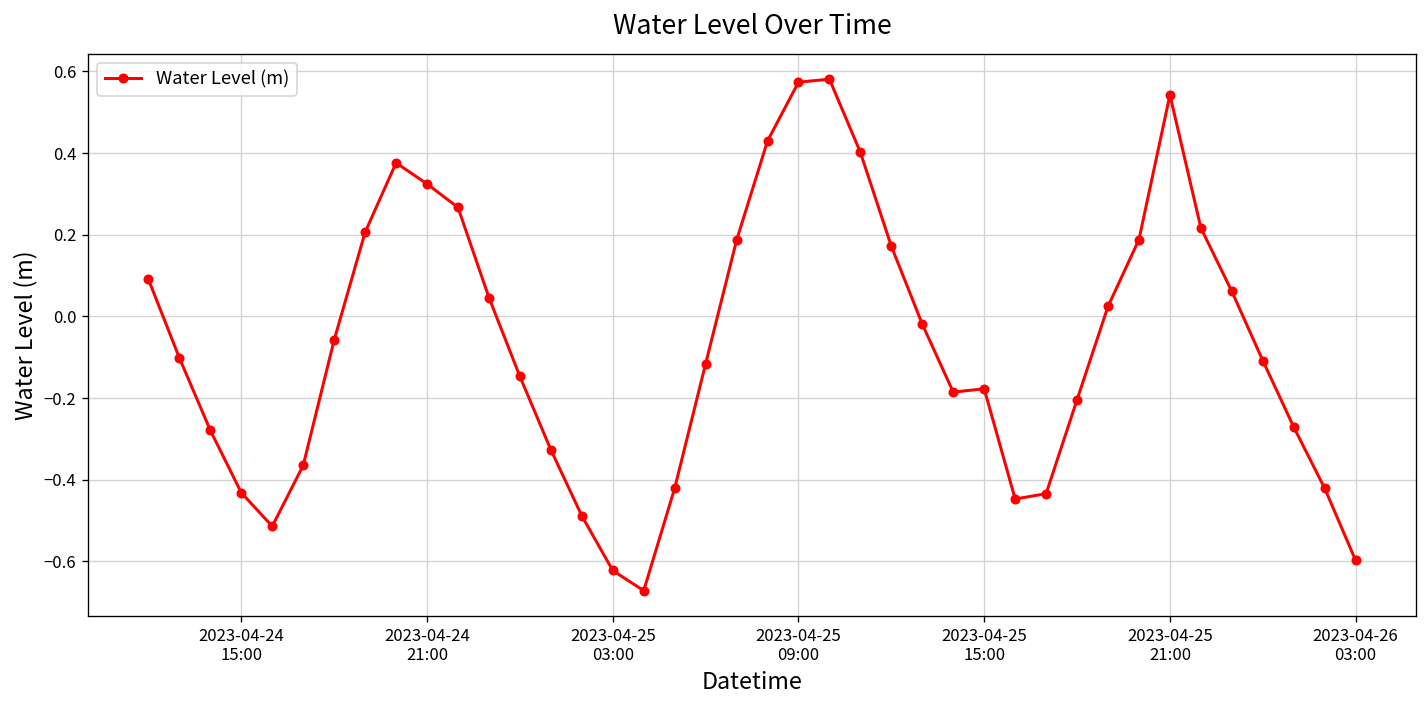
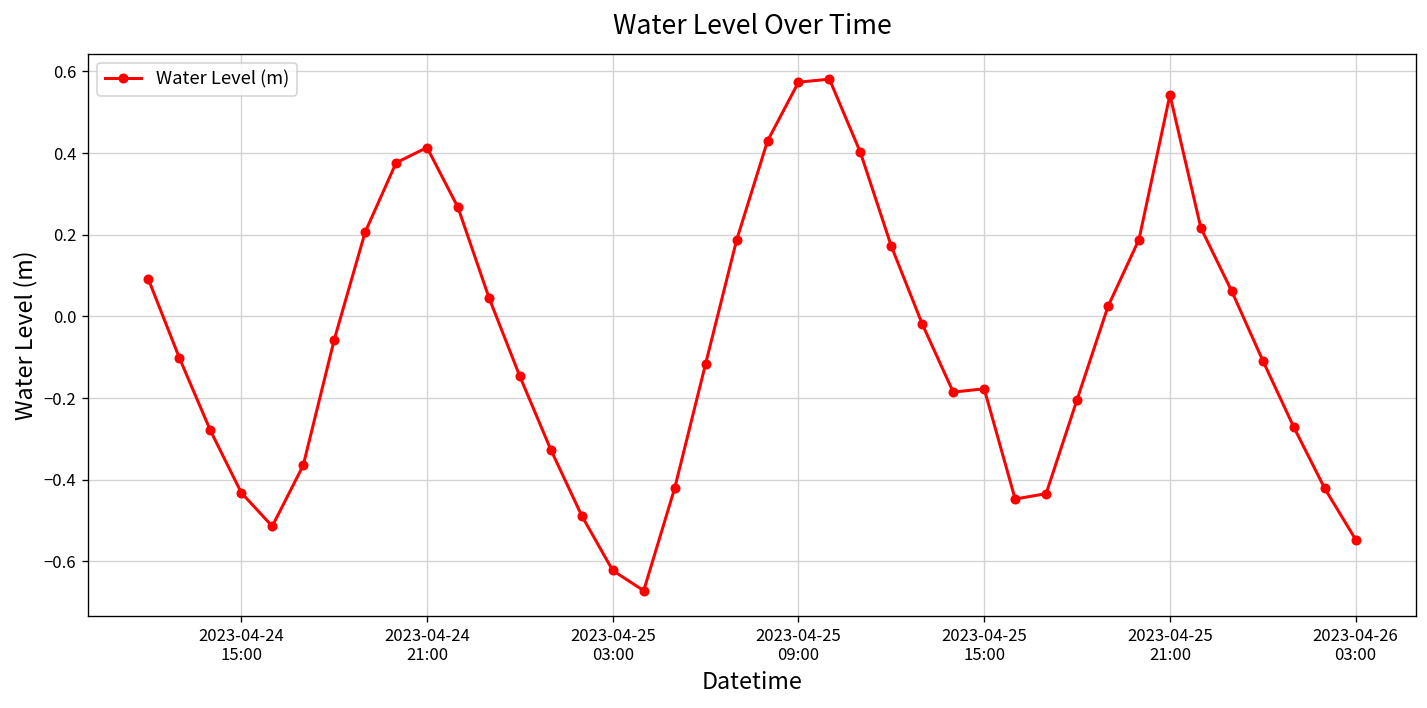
2023-04-24 21:00: 0.32 -> 0.41
2023-04-26 03:00: -0.60 -> -0.55
